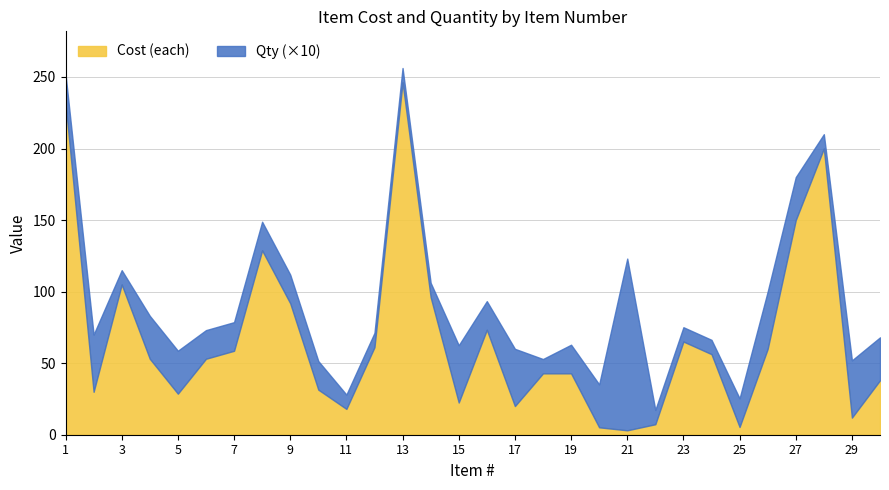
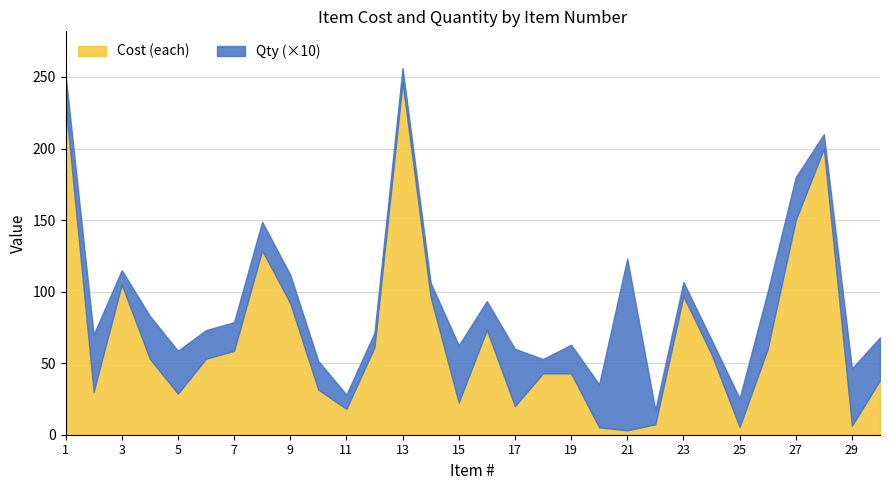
Cost (each), 23: 65 -> 97
Cost (each), 29: 12 -> 6
